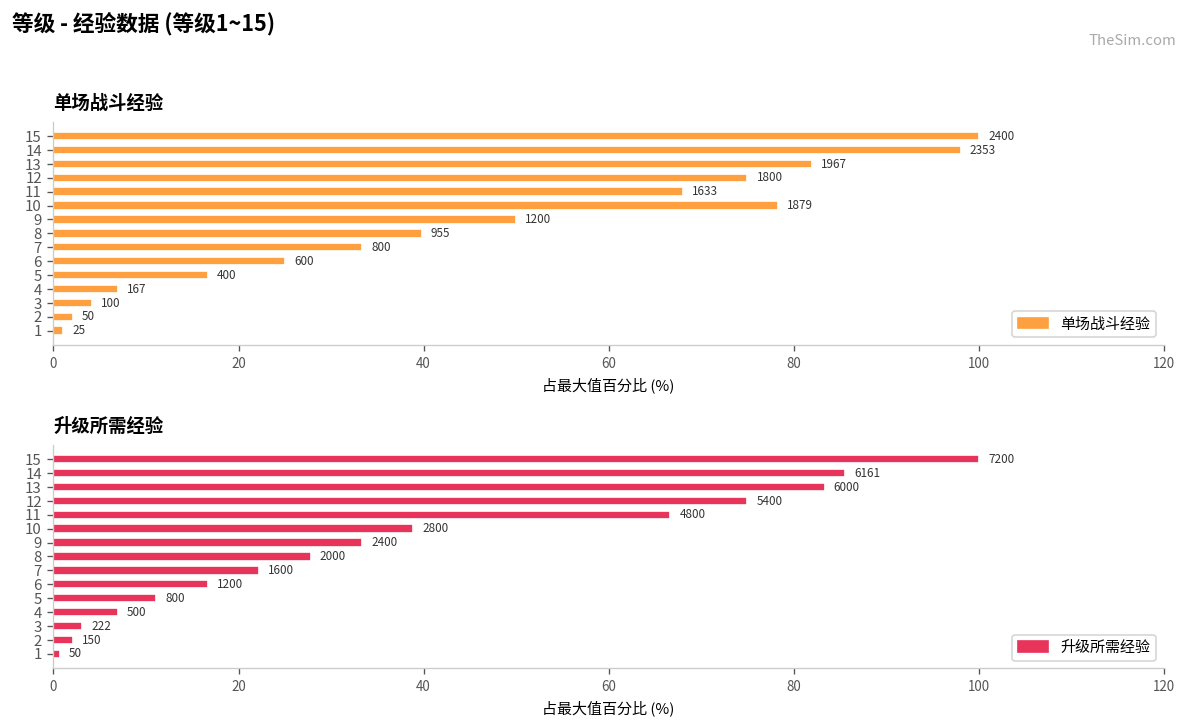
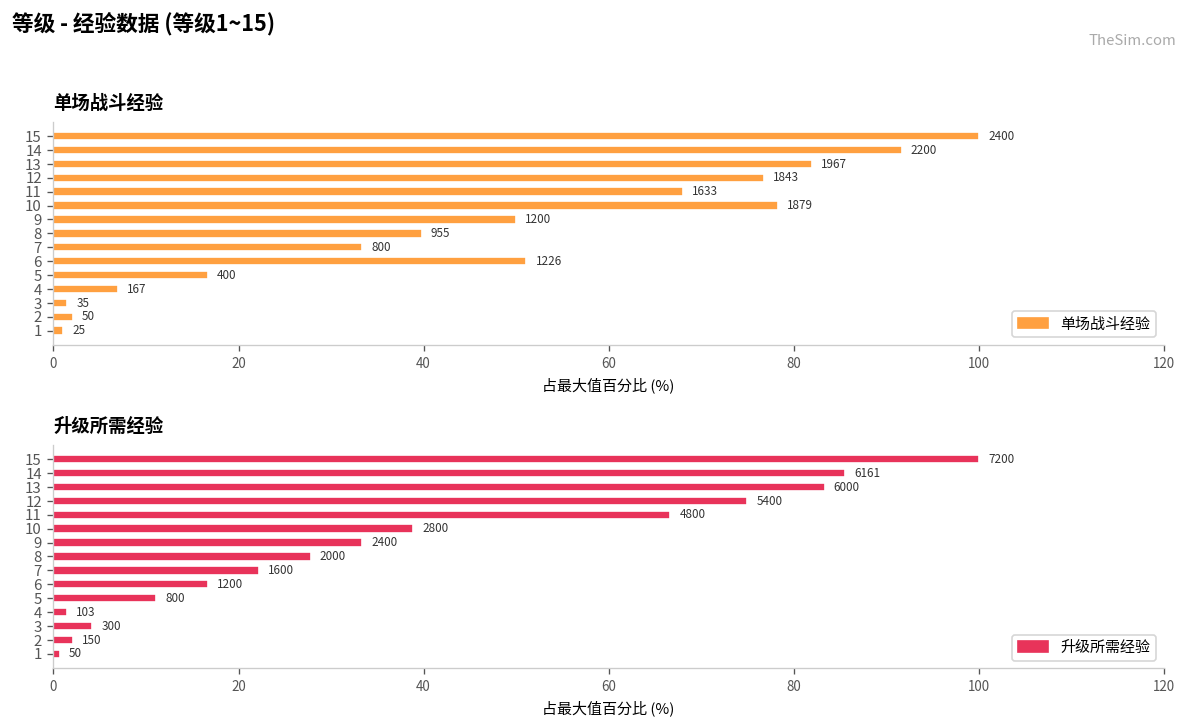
单场战斗经验, 14: 2353 -> 2200
单场战斗经验, 12: 1800 -> 1843
单场战斗经验, 6: 600 -> 1226
单场战斗经验, 3: 100 -> 35
升级所需经验, 4: 500 -> 103
升级所需经验, 3: 222 -> 300
